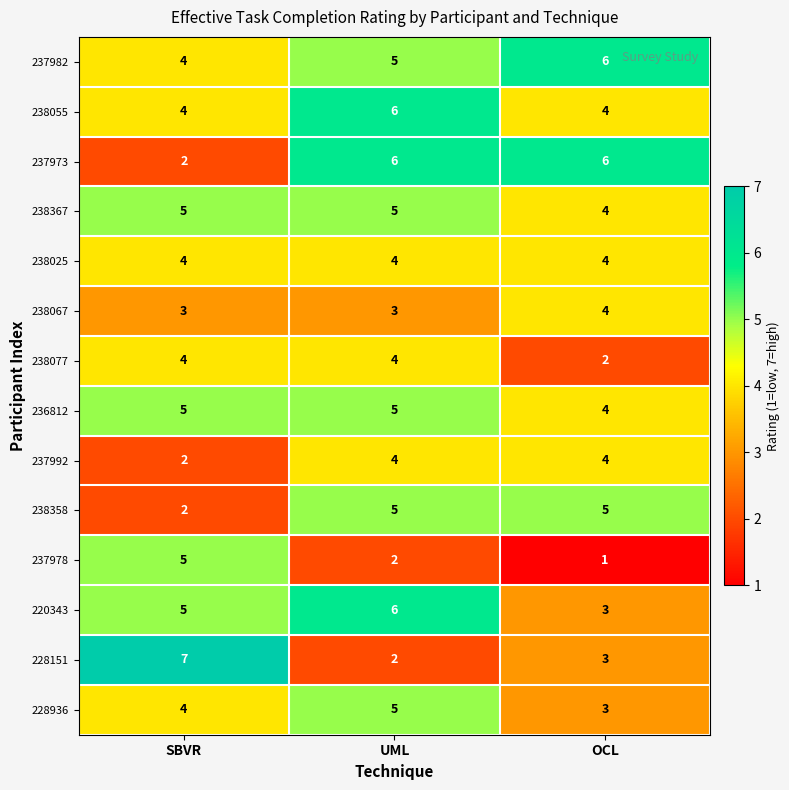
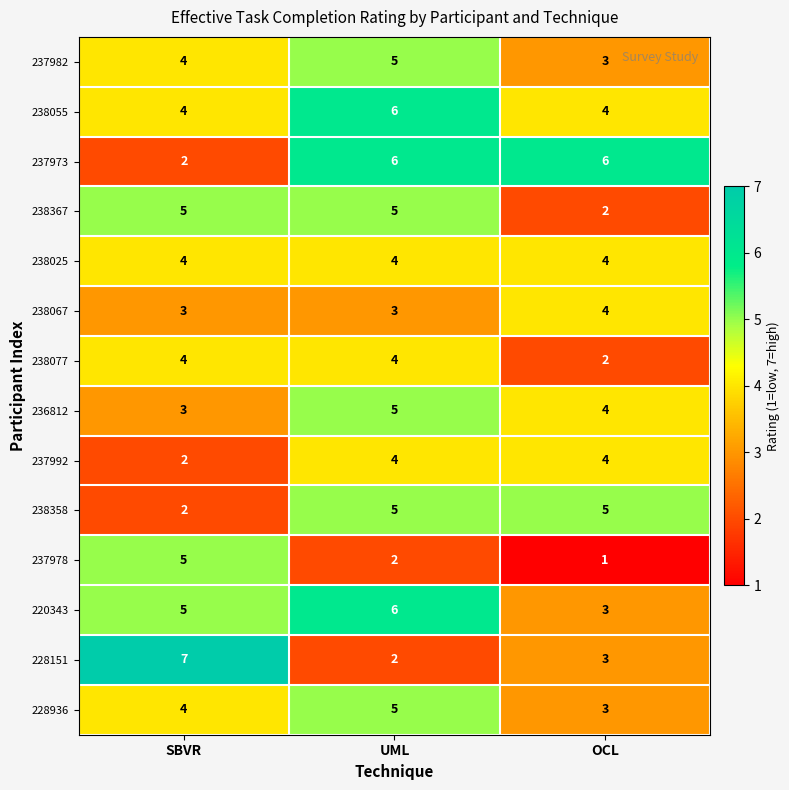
237982, OCL: 6 -> 3
238367, OCL: 4 -> 2
236812, SBVR: 5 -> 3
